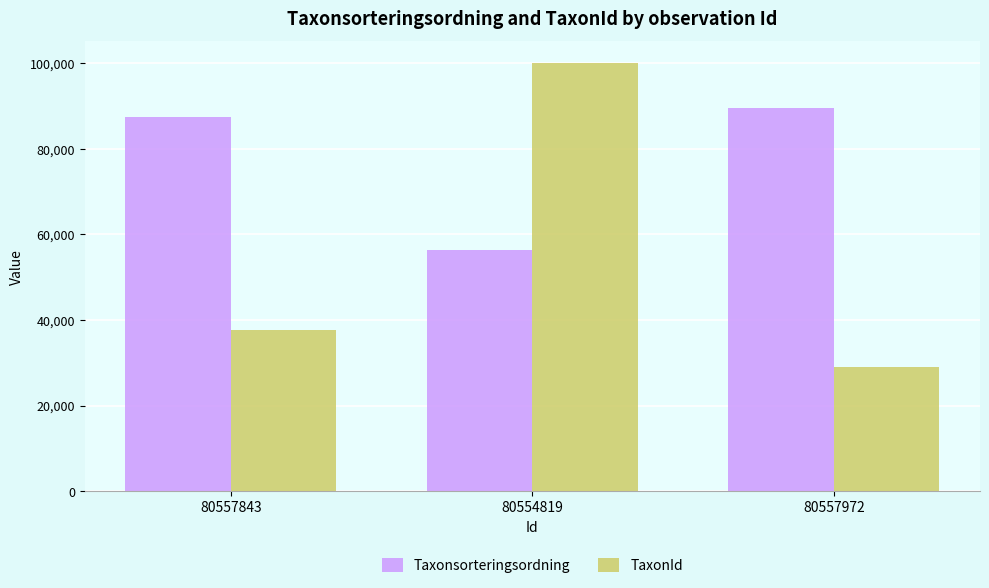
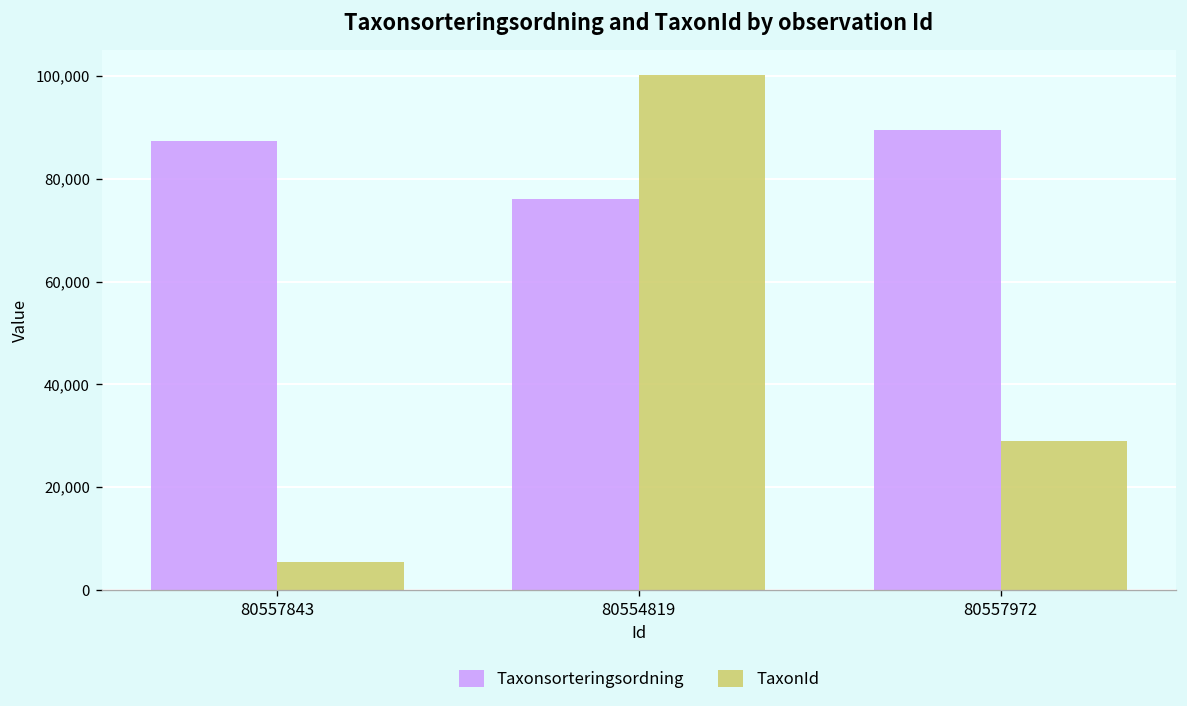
TaxonId, 80557843: 38,000 -> 5,000
Taxonsorteringsordning, 80554819: 56,000 -> 76,000
